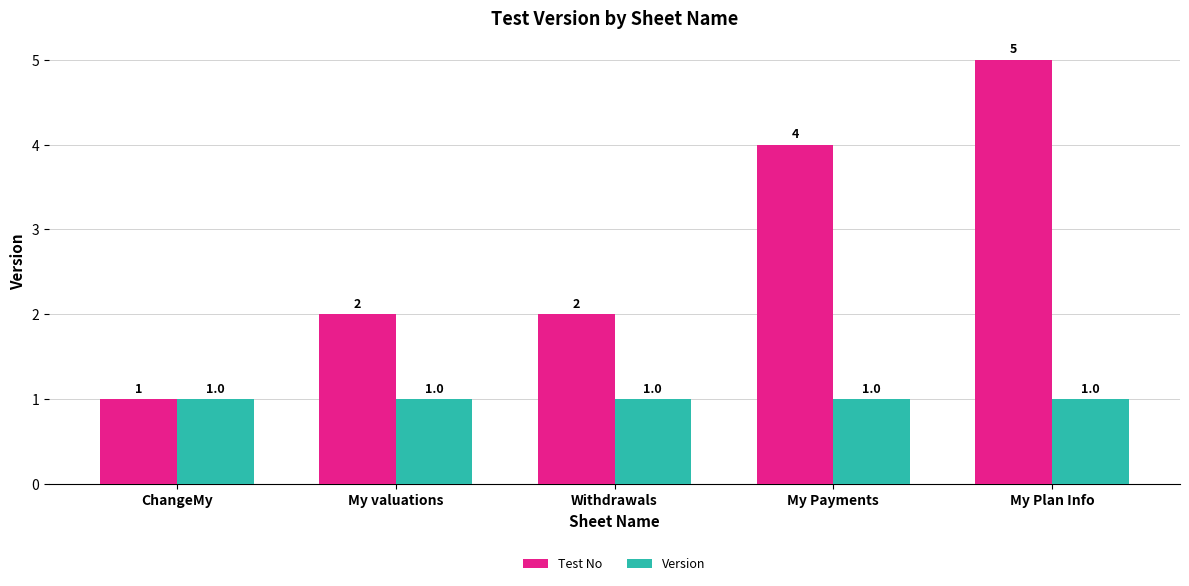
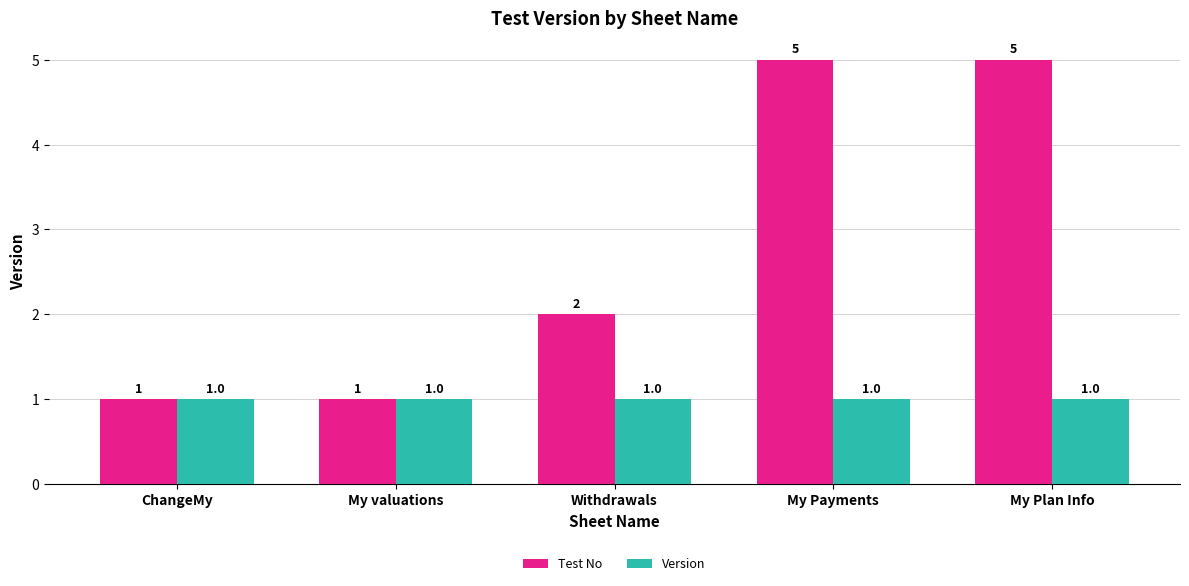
Test No, My valuations: 2 -> 1
Test No, My Payments: 4 -> 5
